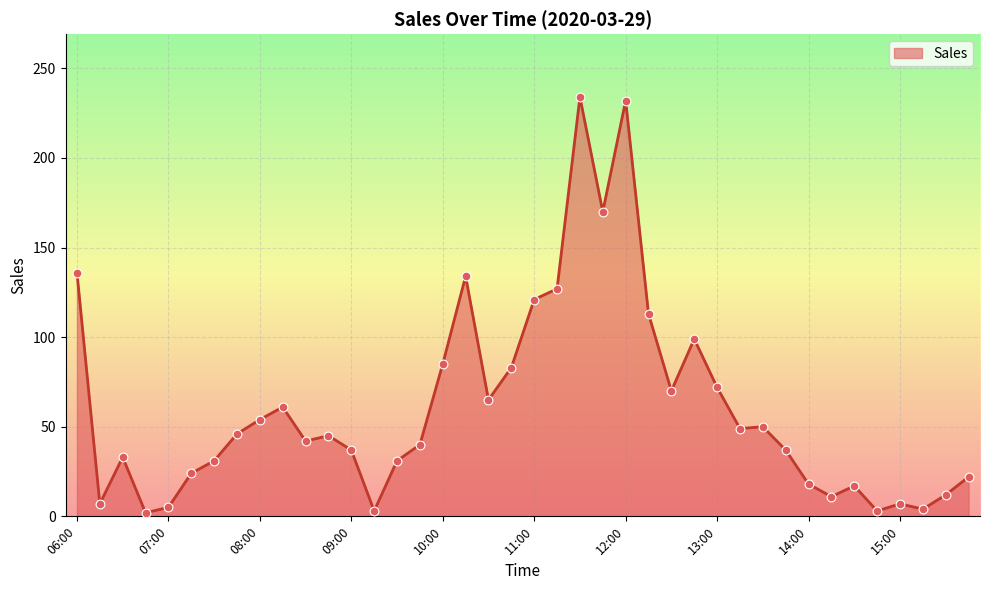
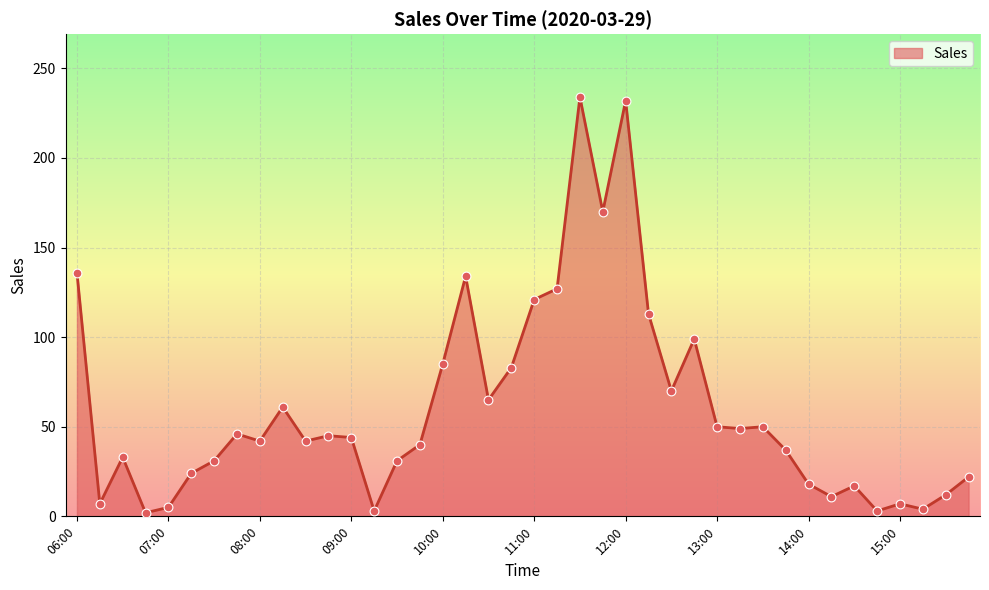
08:00: 54 -> 42
09:00: 37 -> 44
13:00: 72 -> 50
